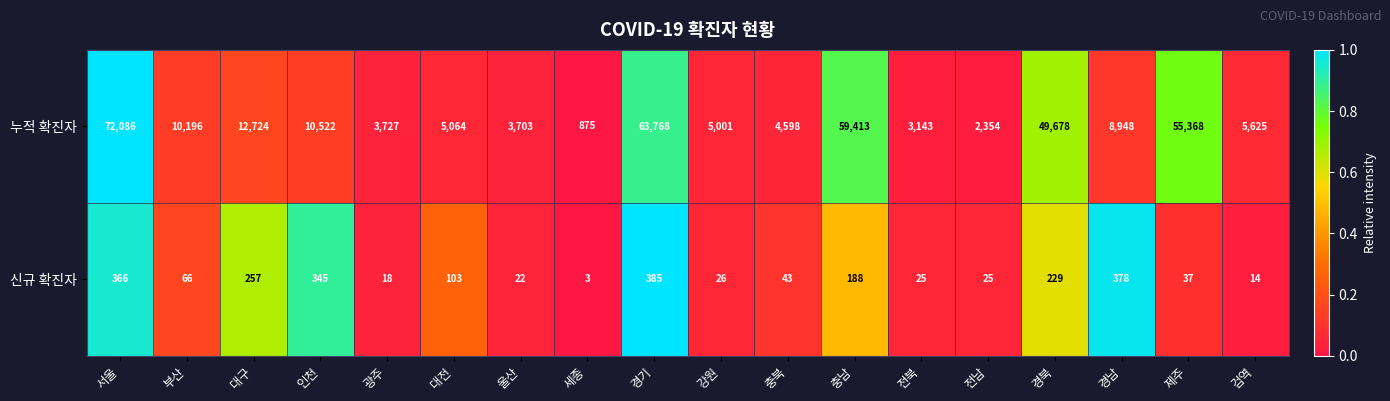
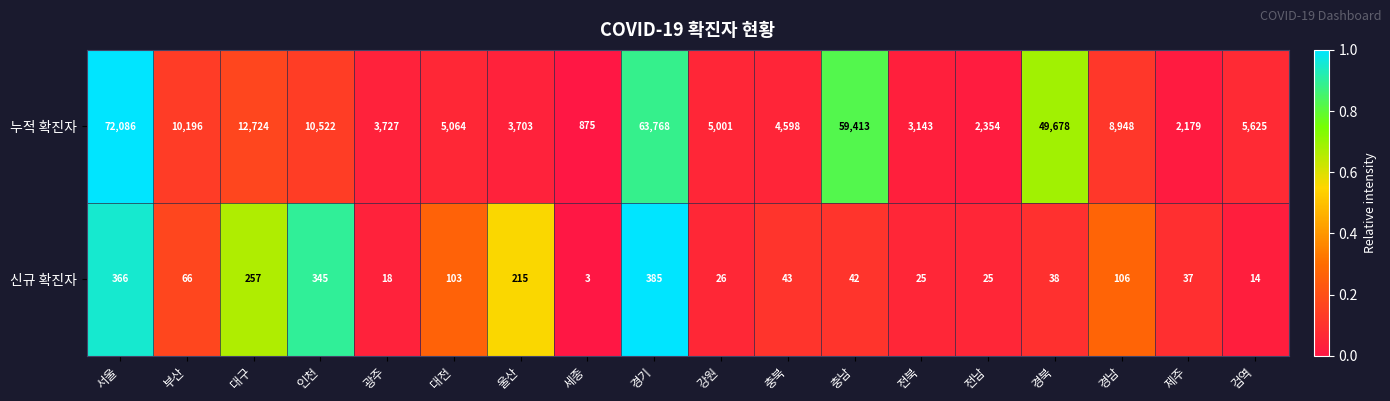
누적 확진자, 제주: 55,368 -> 2,179
신규 확진자, 울산: 22 -> 215
신규 확진자, 충남: 188 -> 42
신규 확진자, 경북: 229 -> 38
신규 확진자, 경남: 378 -> 106
